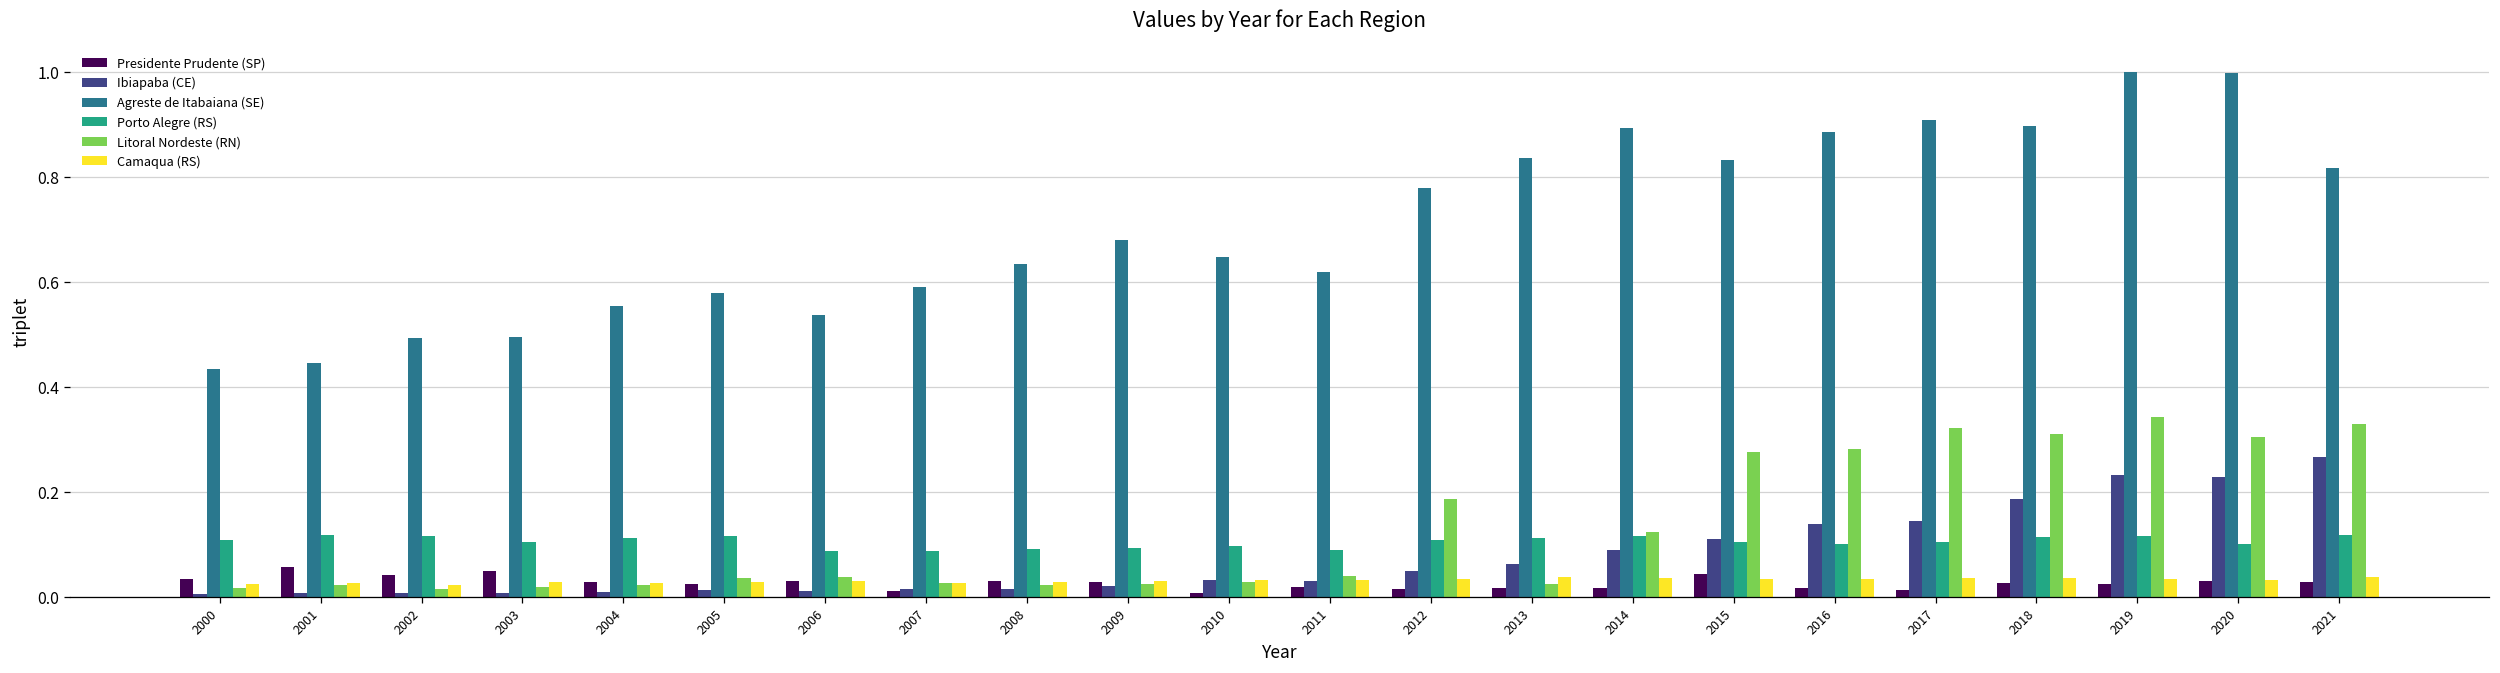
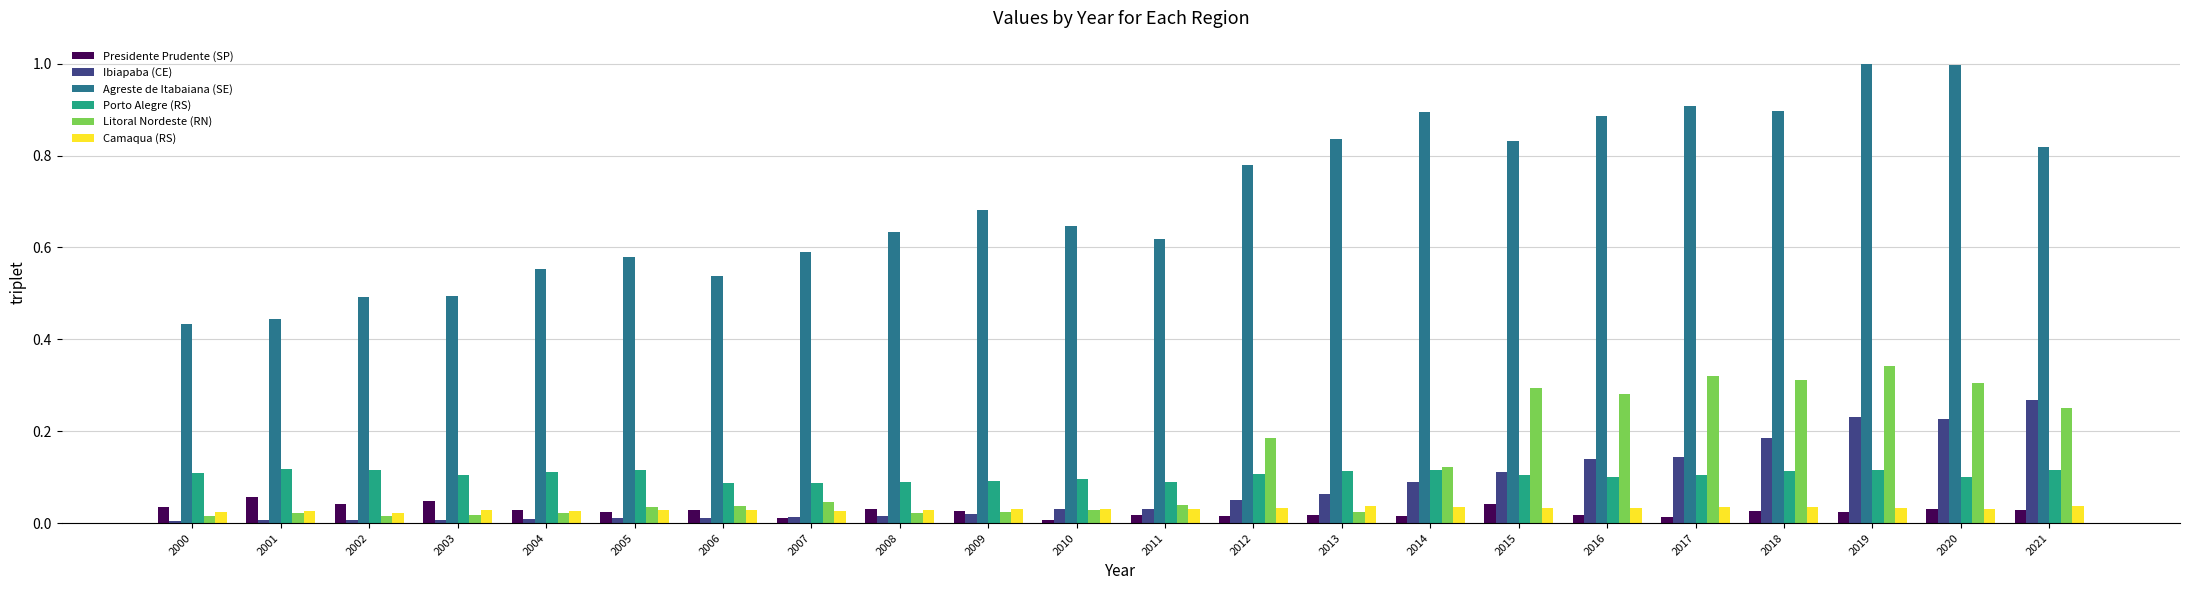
Litoral Nordeste (RN), 2007: 0.03 -> 0.05
Litoral Nordeste (RN), 2015: 0.28 -> 0.29
Litoral Nordeste (RN), 2021: 0.33 -> 0.25
